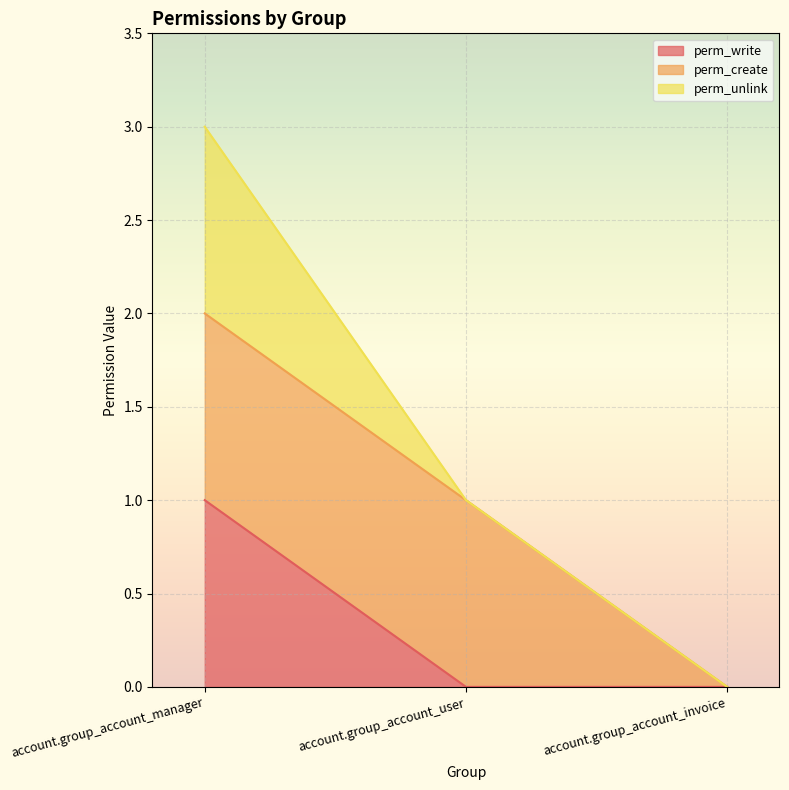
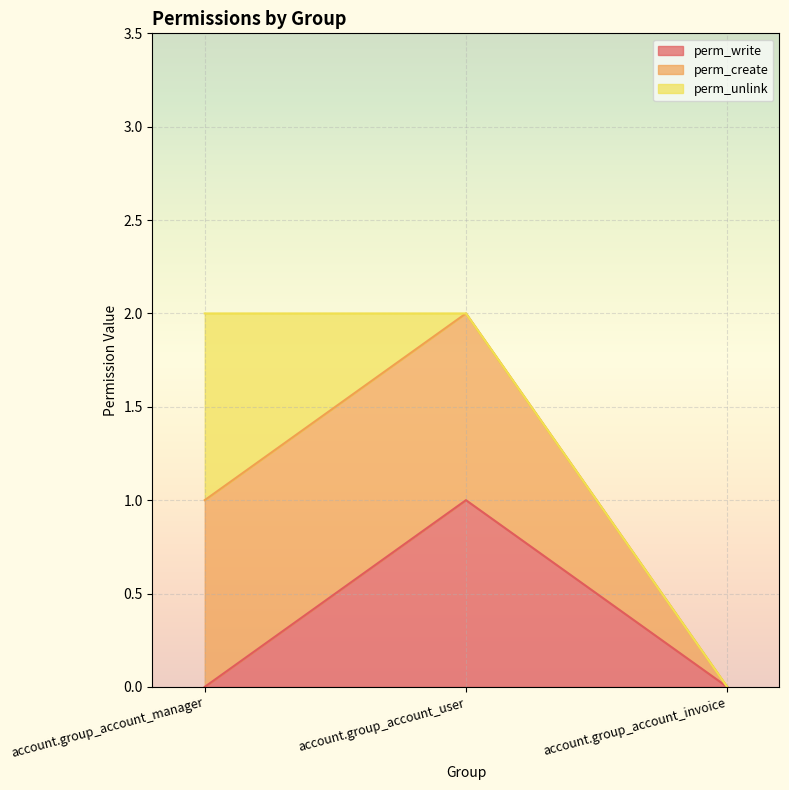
perm_write, account.group_account_manager: 1 -> 0
perm_write, account.group_account_user: 0 -> 1
